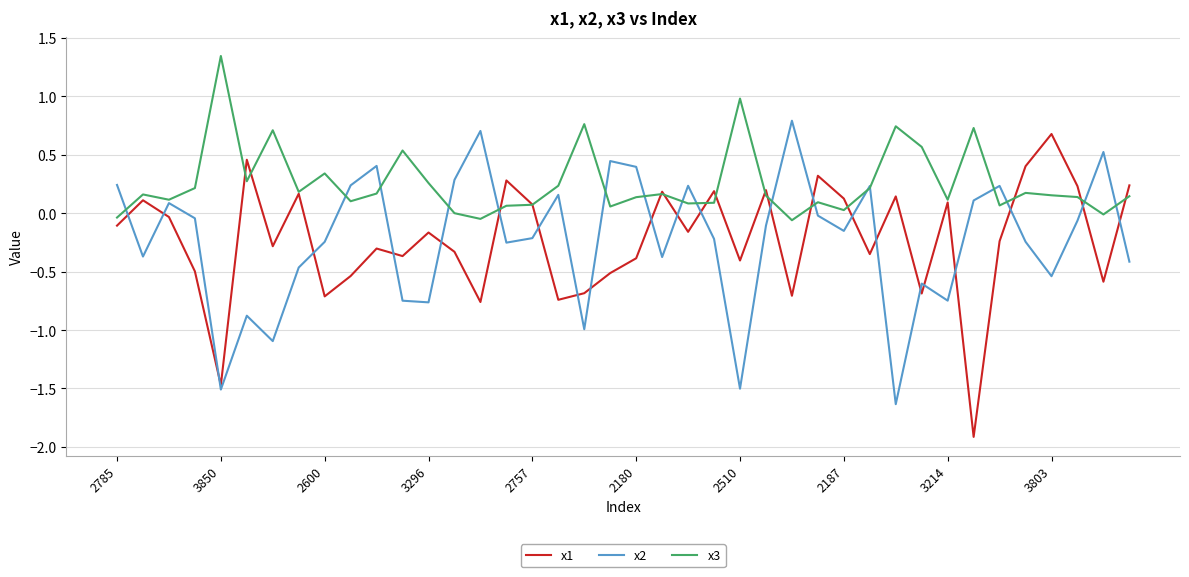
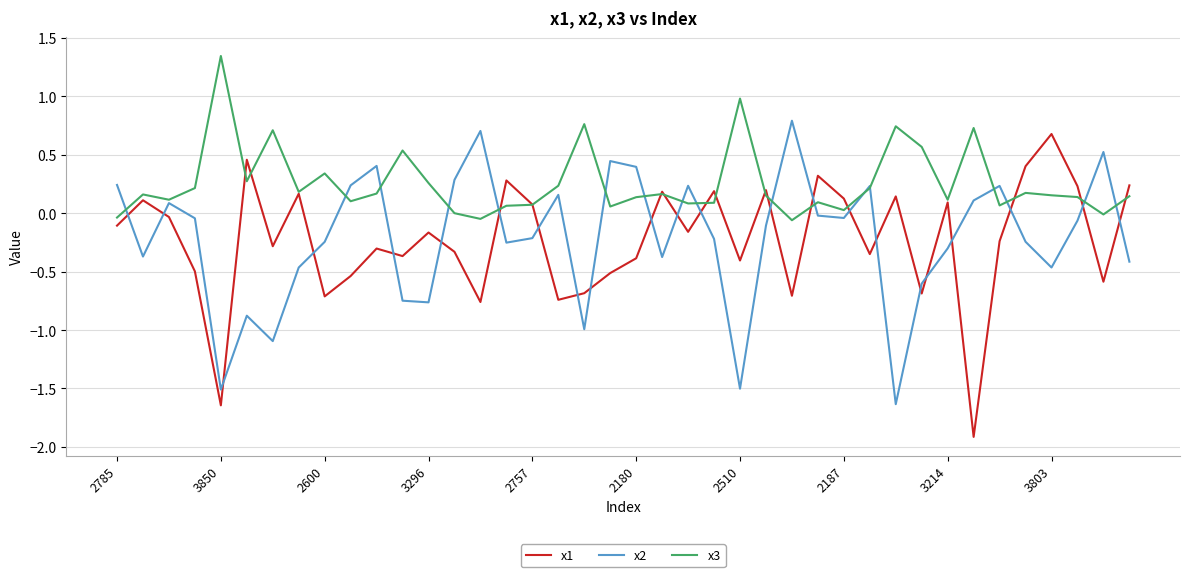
x1, 3850: -1.47 -> -1.64
x2, 2187: -0.15 -> -0.04
x2, 3214: -0.75 -> -0.30
x2, 3803: -0.54 -> -0.46
